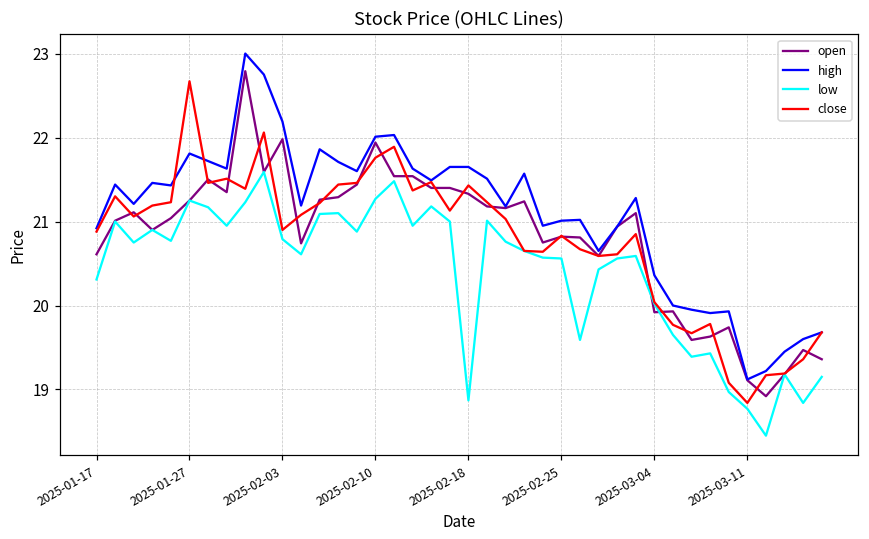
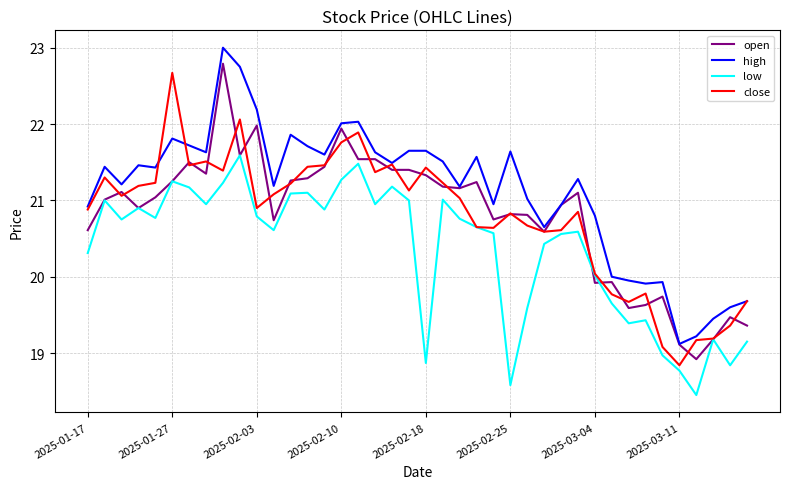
high, 2025-02-25: 21.0 -> 21.6
low, 2025-02-25: 20.6 -> 18.6
high, 2025-03-04: 20.4 -> 20.8
